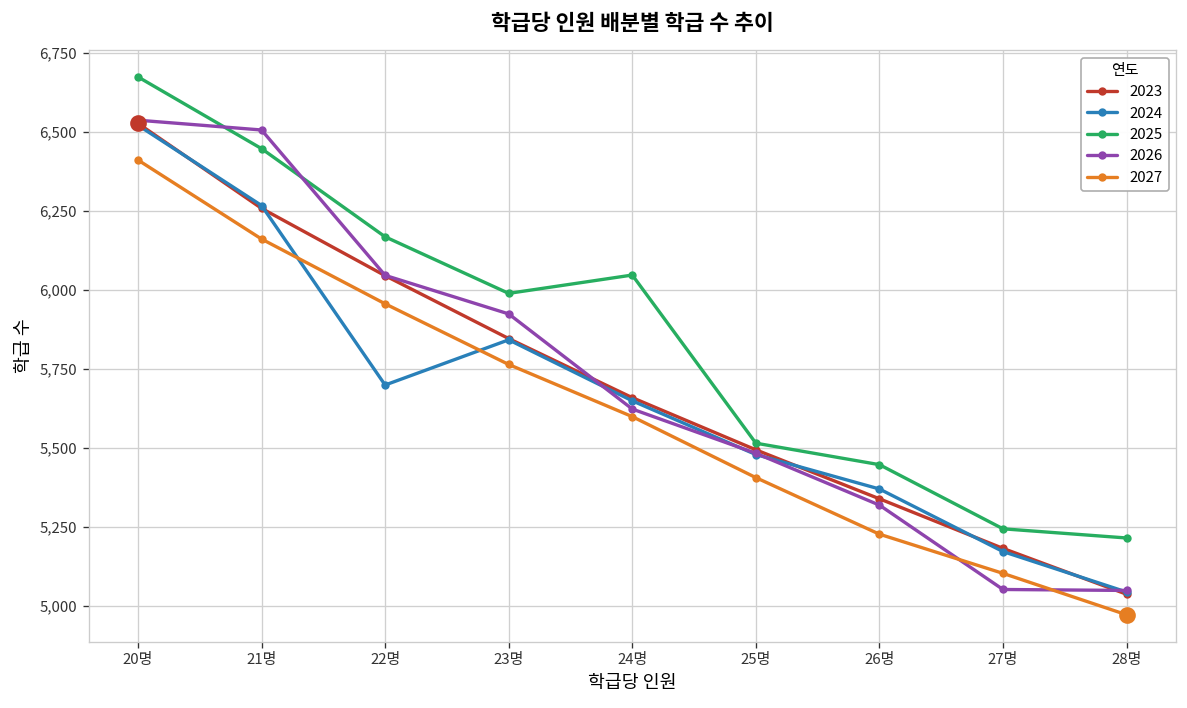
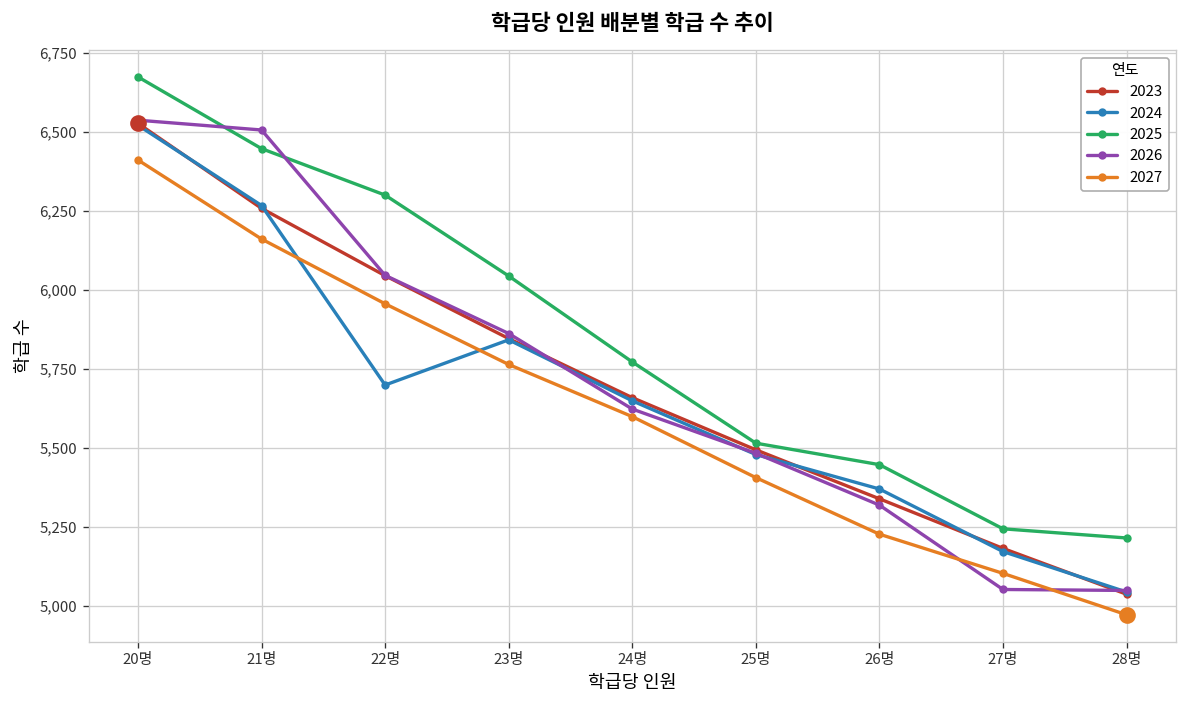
2025, 22명: 6,170 -> 6,300
2025, 23명: 5,990 -> 6,040
2026, 23명: 5,920 -> 5,860
2025, 24명: 6,050 -> 5,770
